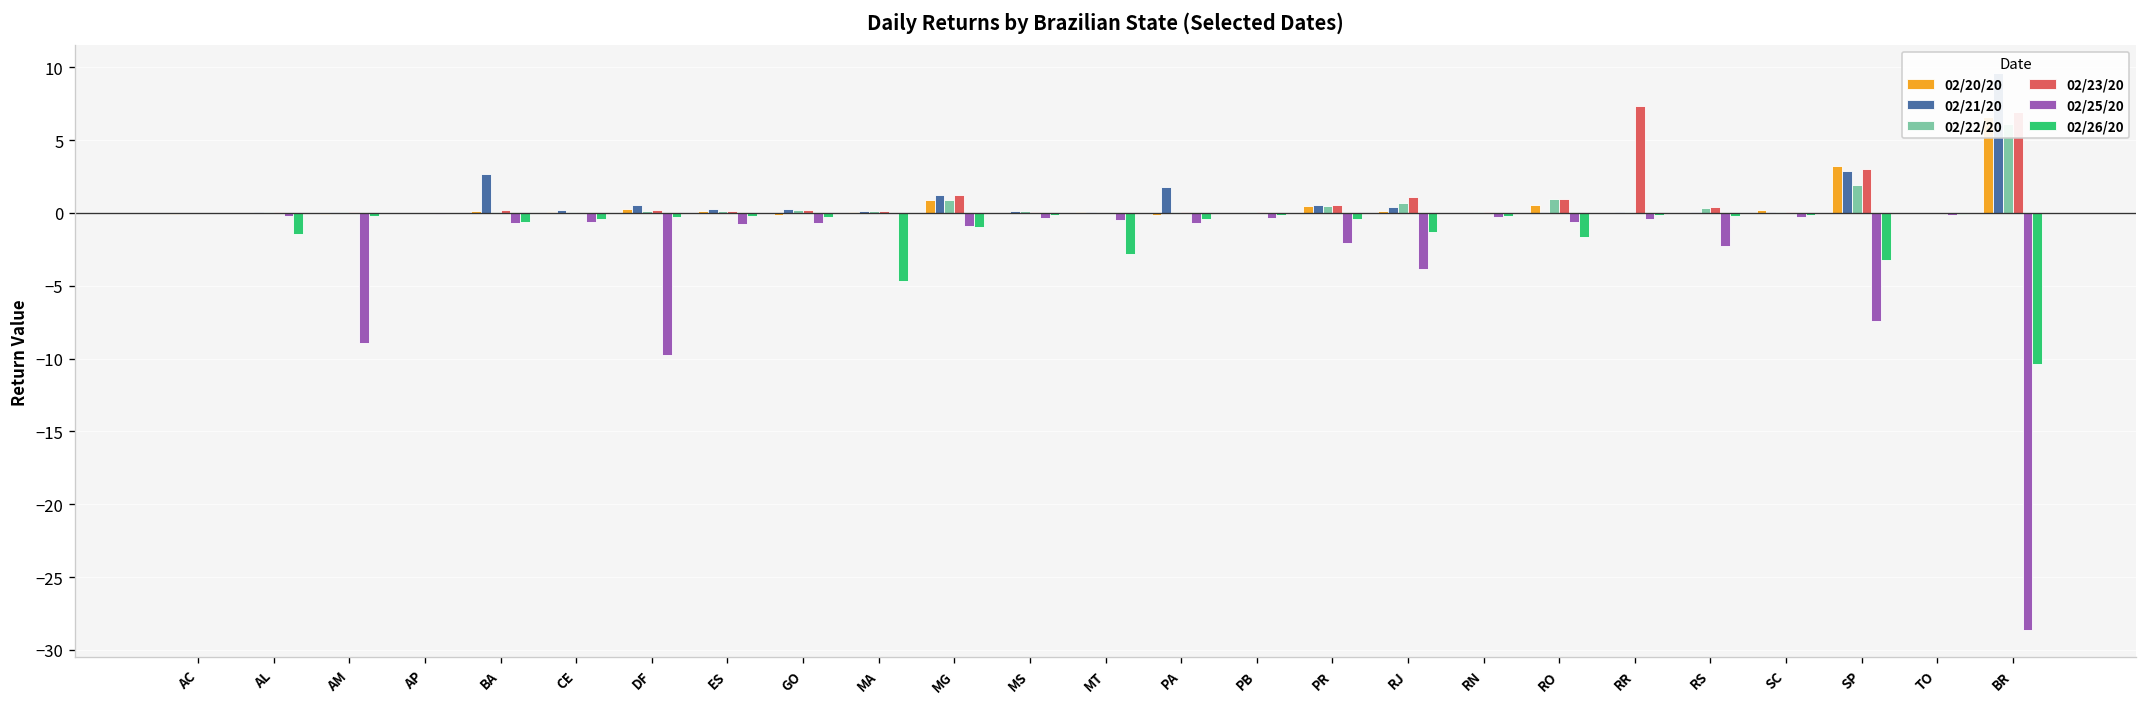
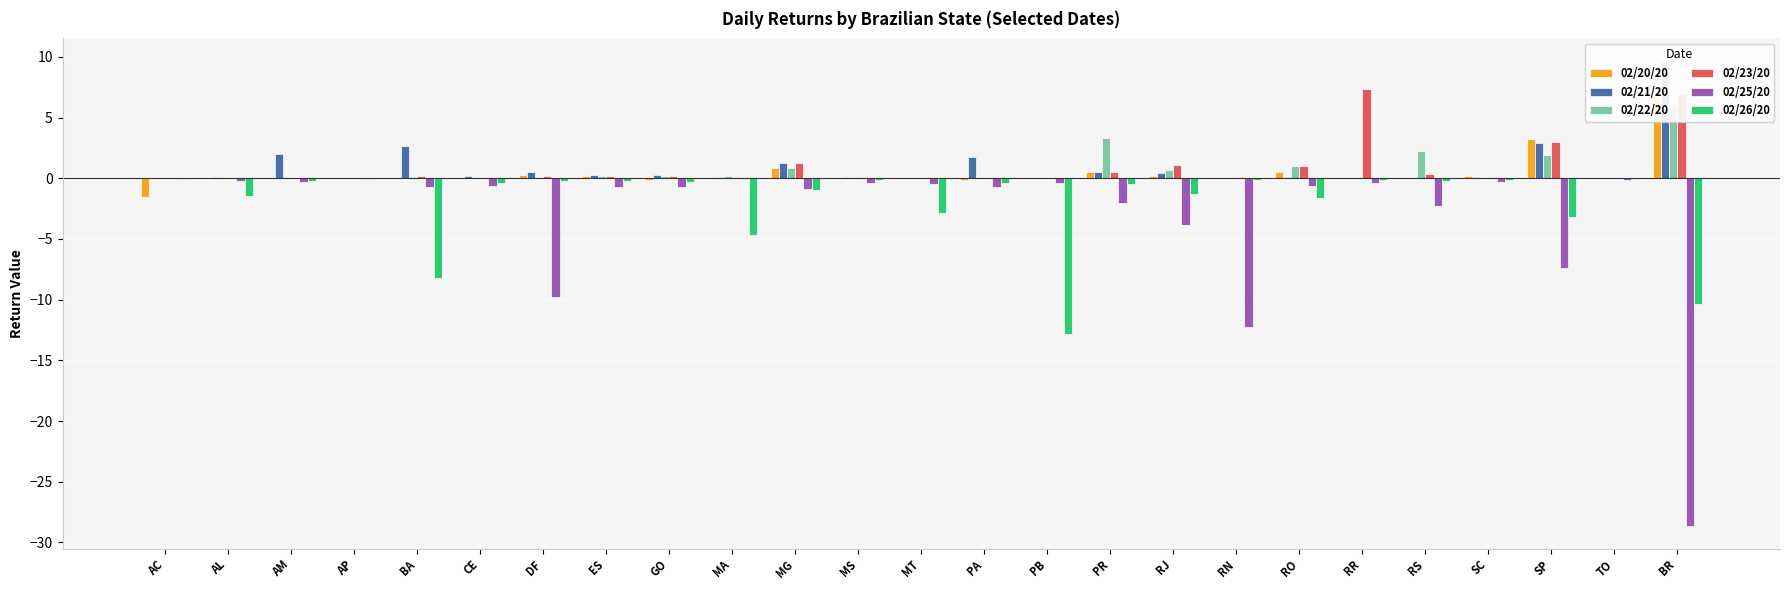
02/20/20, AC: 0.0 -> -1.5
02/21/20, AM: 0.1 -> 2.0
02/25/20, AM: -8.9 -> -0.3
02/26/20, BA: -0.6 -> -8.2
02/26/20, PB: -0.1 -> -12.8
02/22/20, PR: 0.4 -> 3.3
02/25/20, RN: -0.3 -> -12.2
02/22/20, RS: 0.3 -> 2.3
